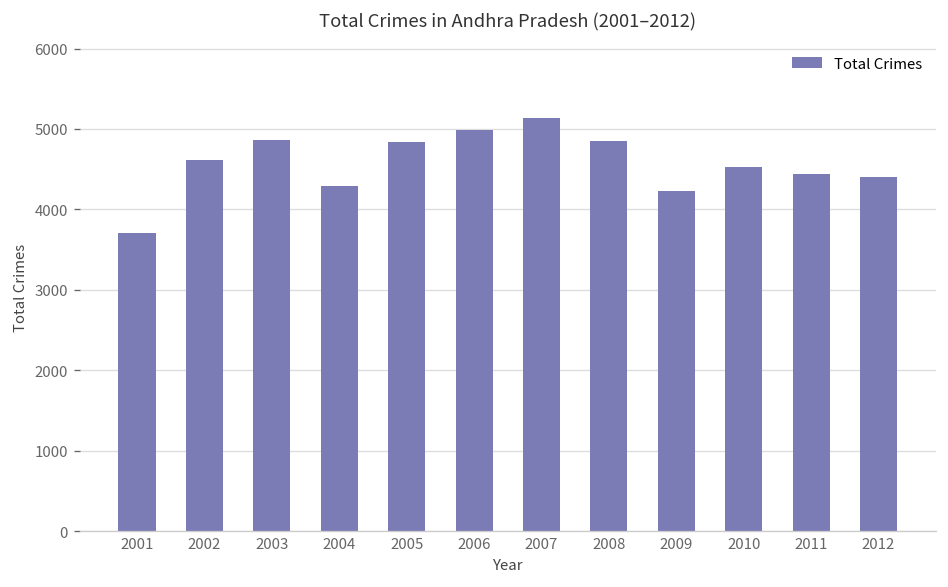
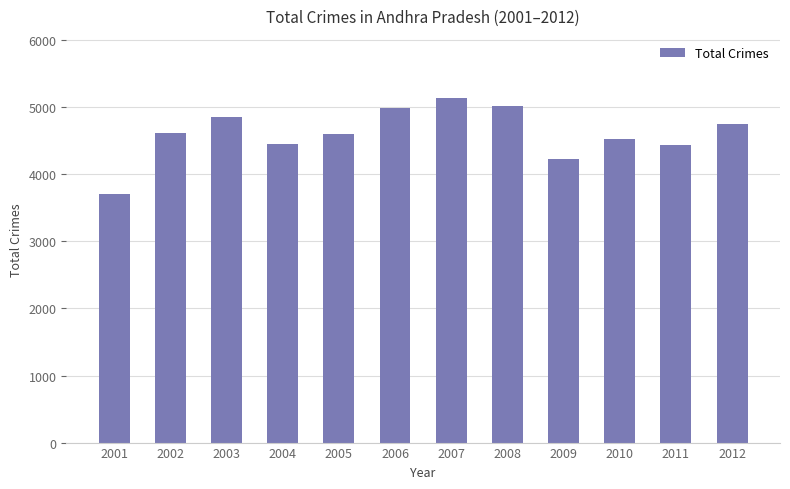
2004: 4300 -> 4500
2005: 4800 -> 4600
2008: 4900 -> 5000
2012: 4400 -> 4800
